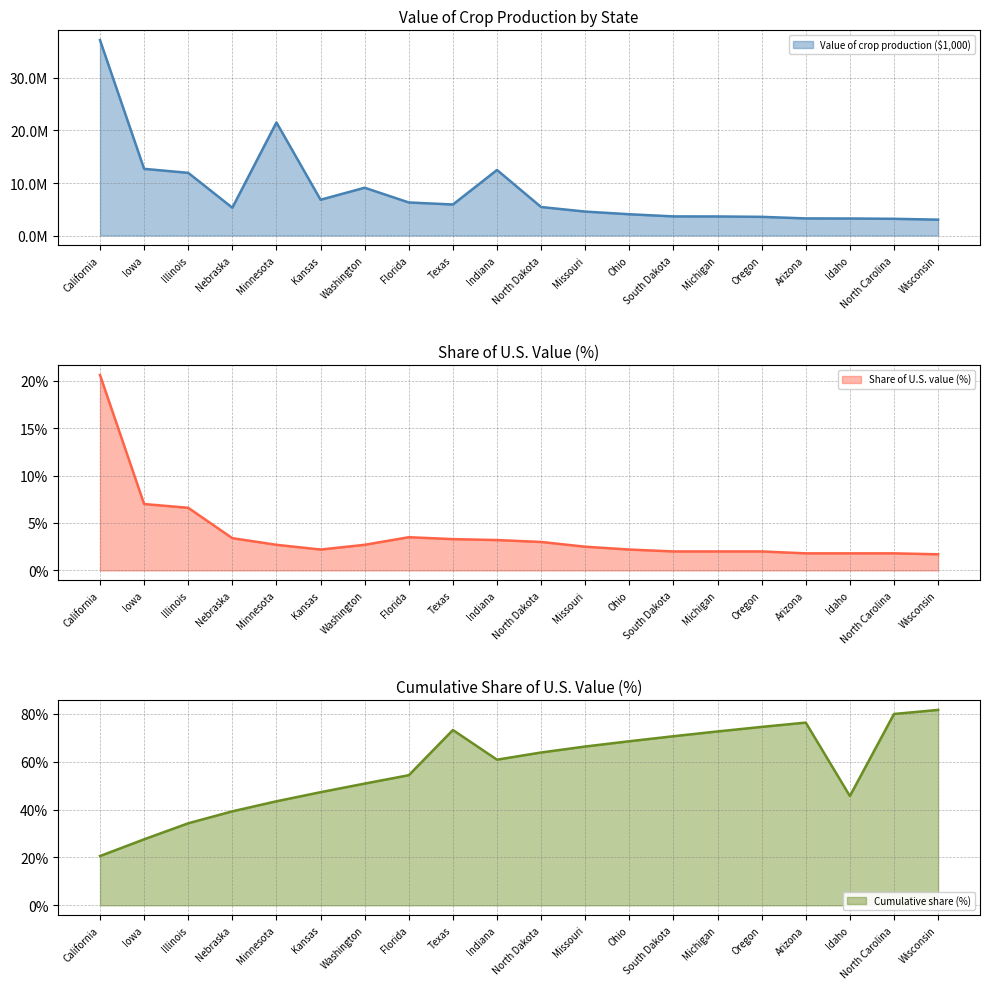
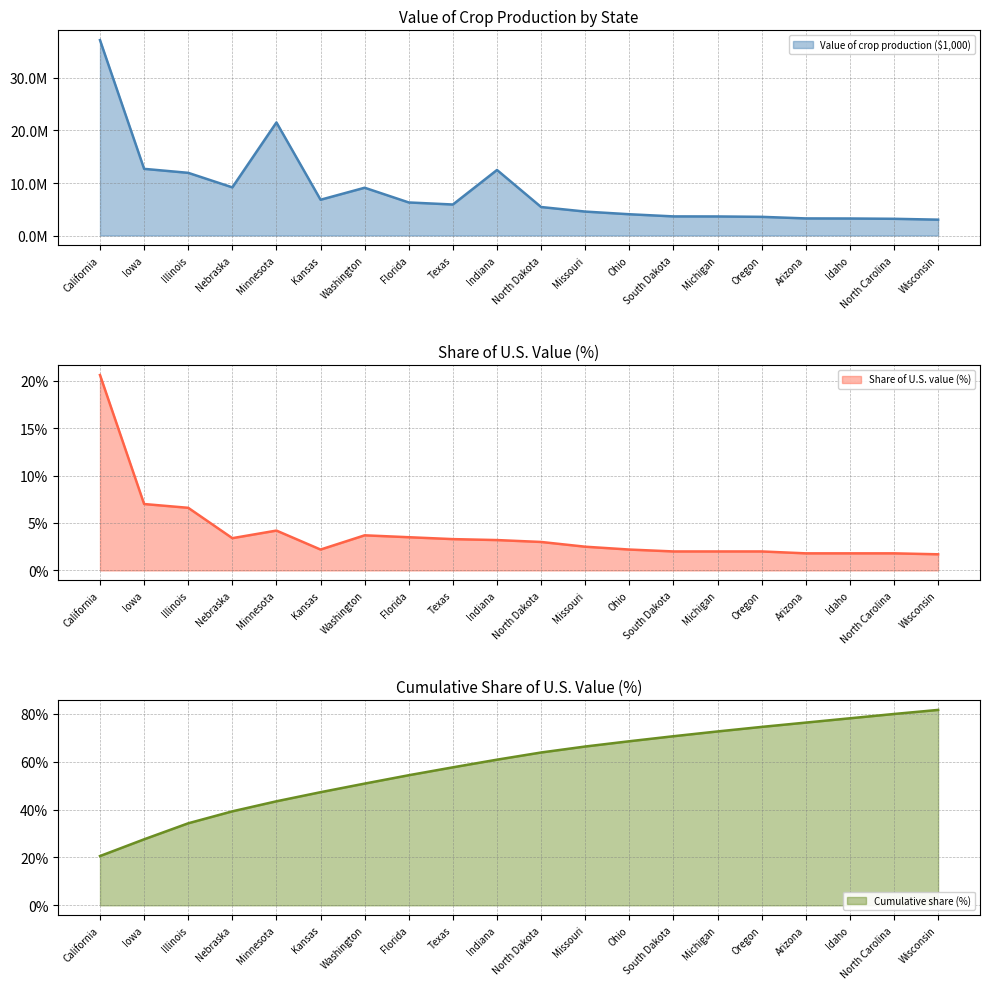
Value of Crop Production by State, Nebraska: 5000000 -> 9000000
Share of U.S. Value (%), Minnesota: 3% -> 4%
Share of U.S. Value (%), Washington: 3% -> 4%
Cumulative Share of U.S. Value (%), Texas: 73% -> 58%
Cumulative Share of U.S. Value (%), Idaho: 46% -> 78%
